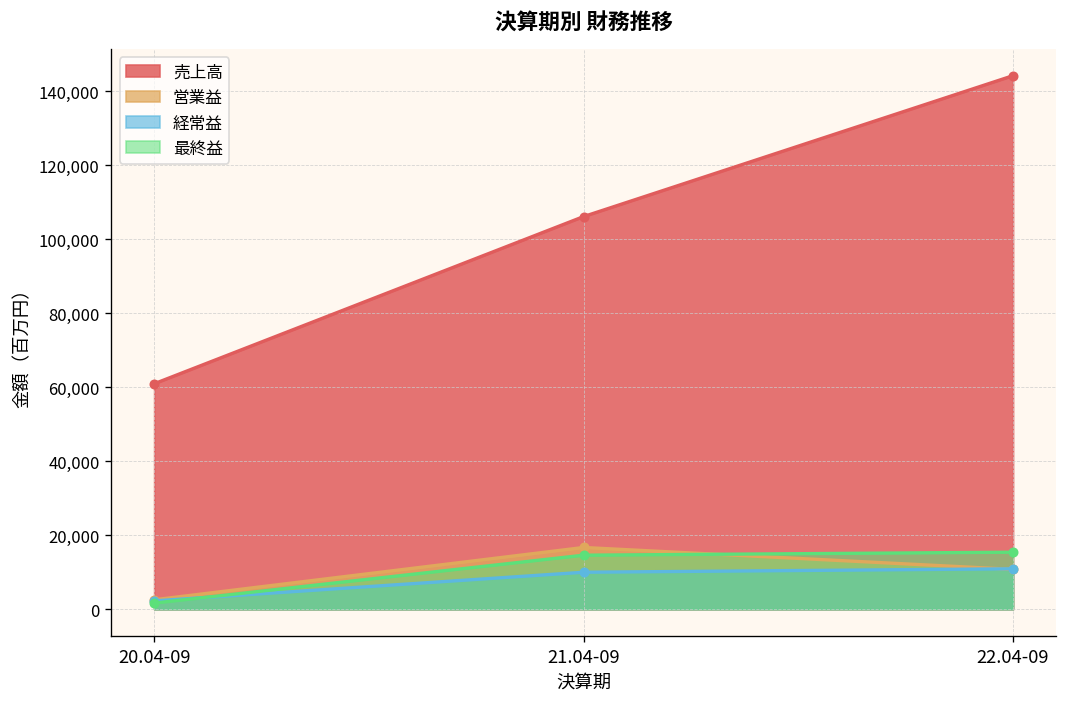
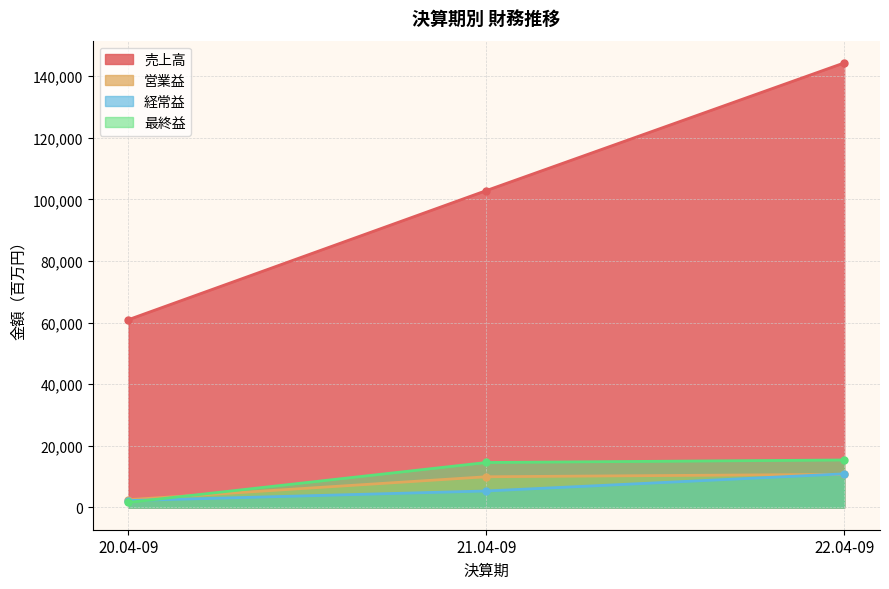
売上高, 21.04-09: 106,000 -> 103,000
営業益, 21.04-09: 17,000 -> 10,000
経常益, 21.04-09: 10,000 -> 5,000
